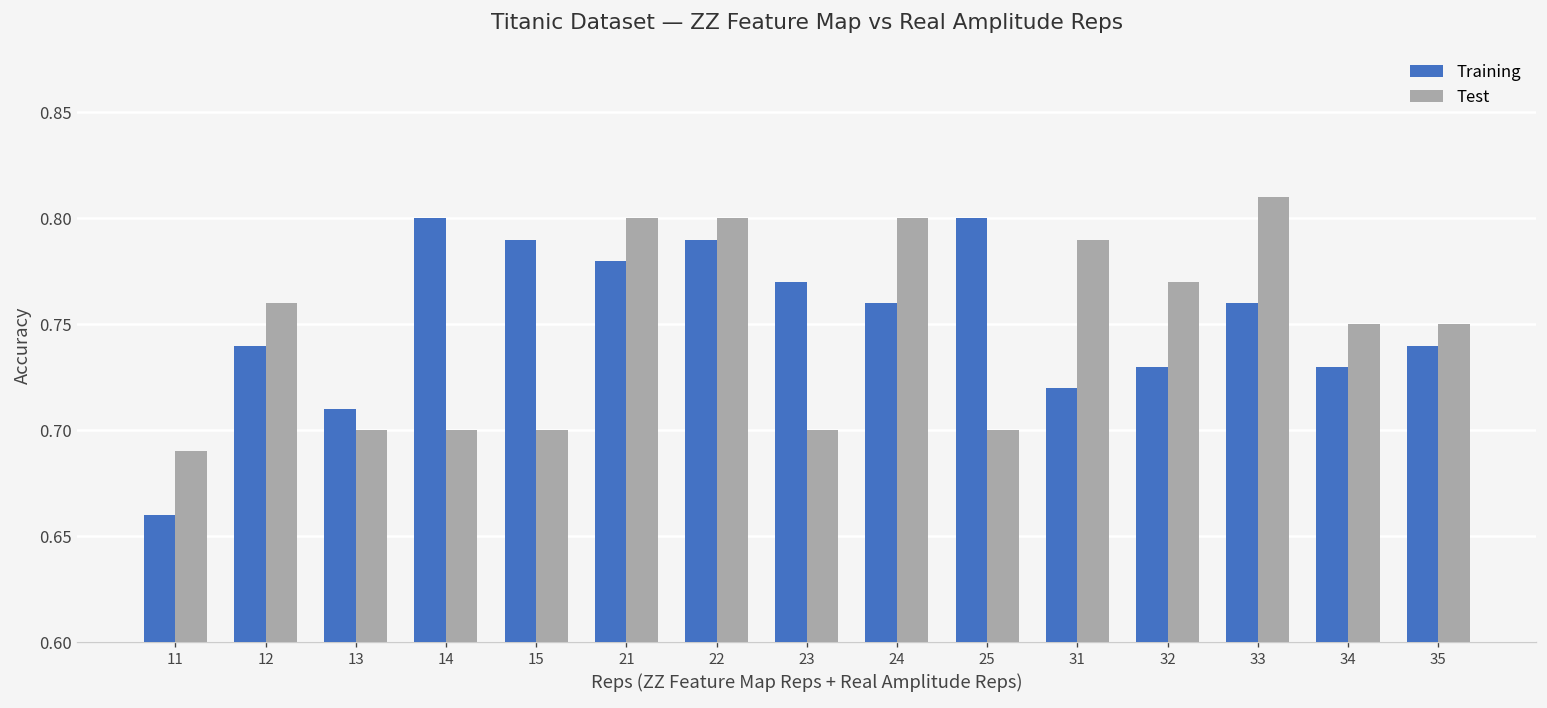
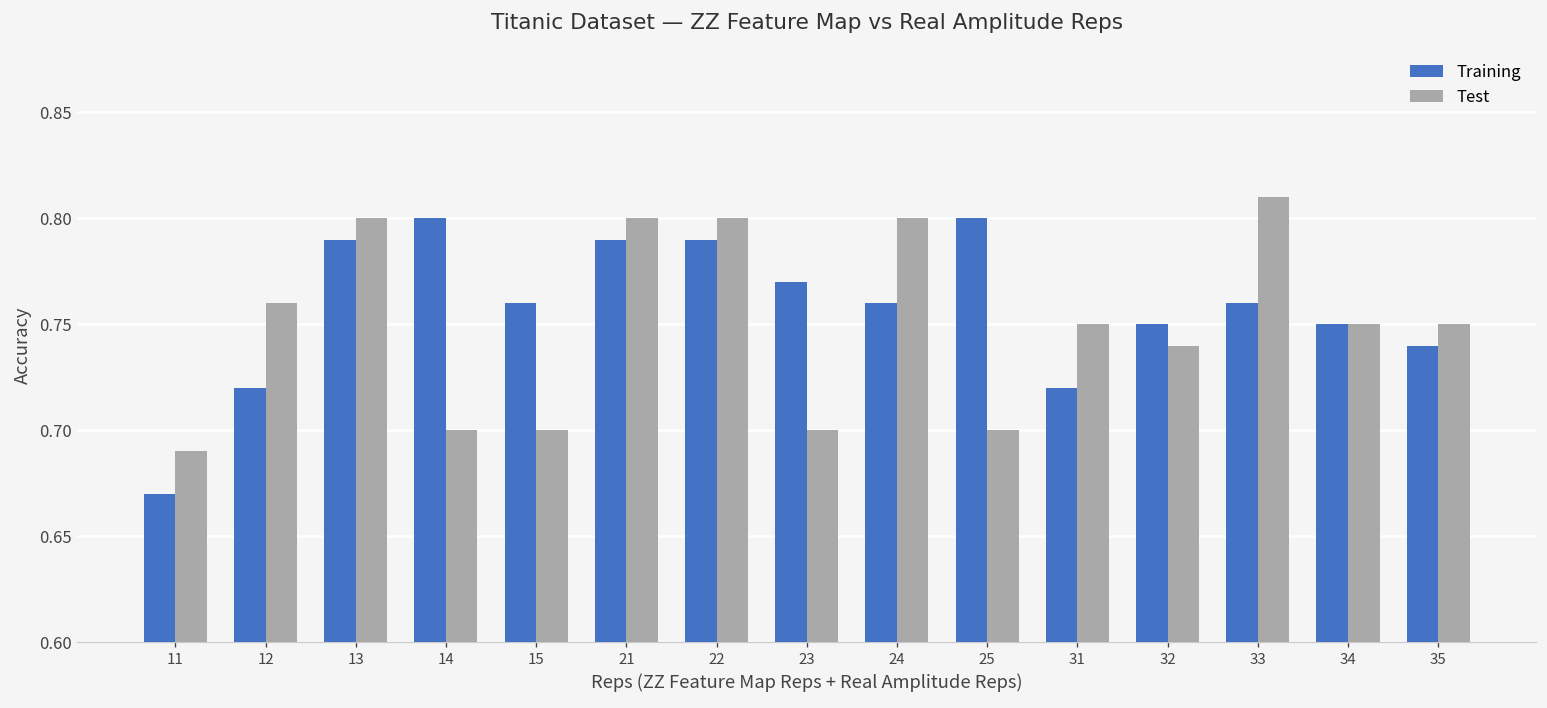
Training, 11: 0.66 -> 0.67
Training, 12: 0.74 -> 0.72
Training, 13: 0.71 -> 0.79
Test, 13: 0.7 -> 0.8
Training, 15: 0.79 -> 0.76
Training, 21: 0.78 -> 0.79
Test, 31: 0.79 -> 0.75
Training, 32: 0.73 -> 0.75
Test, 32: 0.77 -> 0.74
Training, 34: 0.73 -> 0.75
